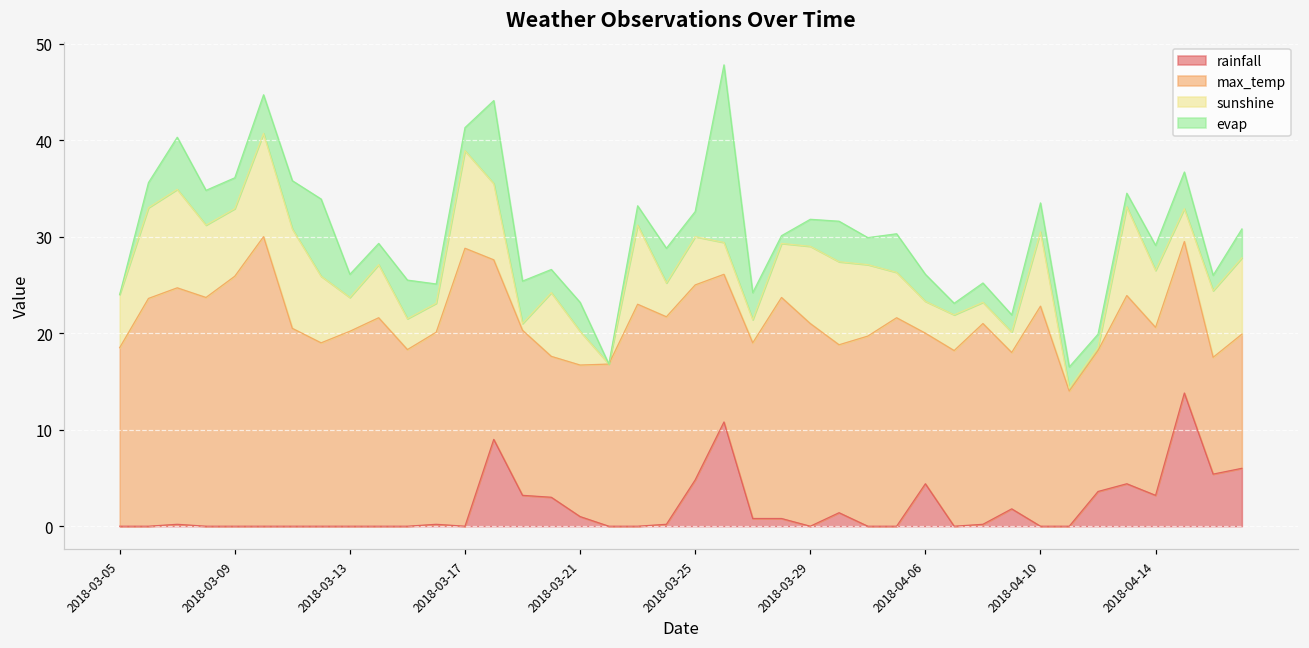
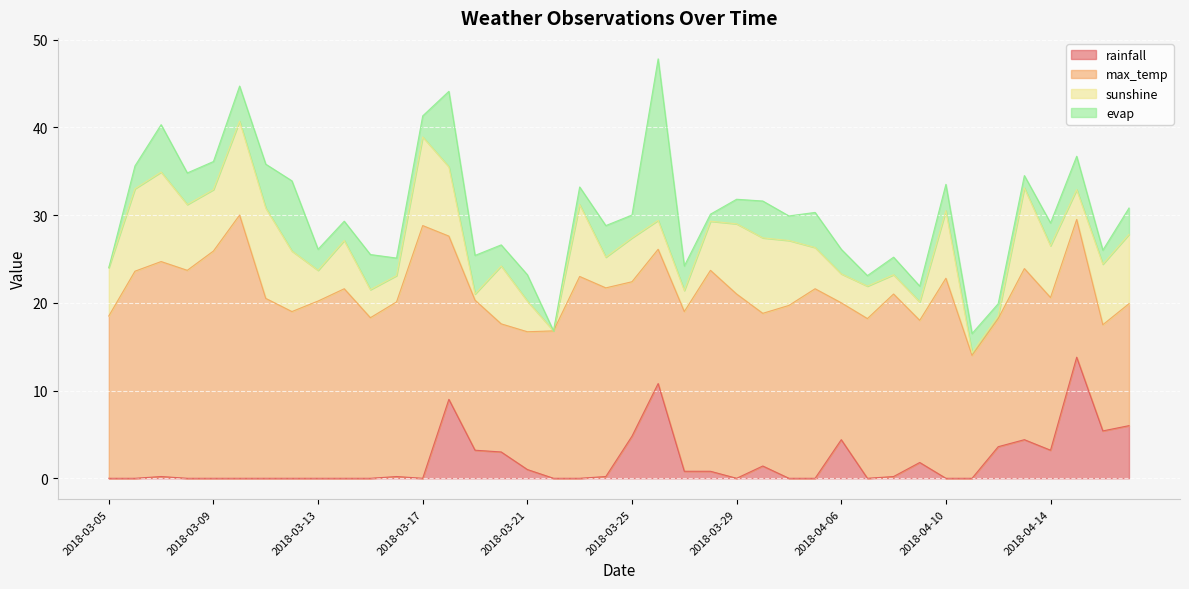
max_temp, 2018-03-25: 20 -> 18
